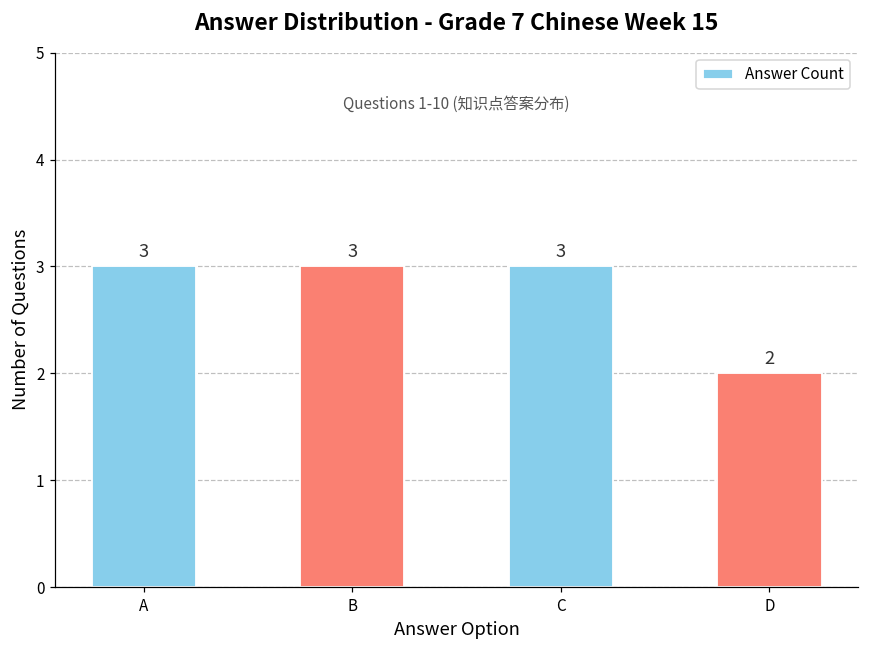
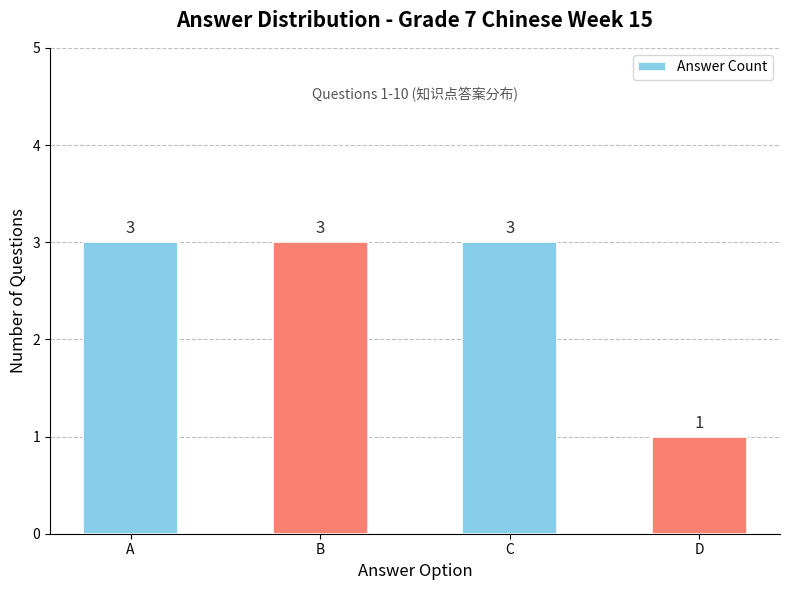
D: 2 -> 1
